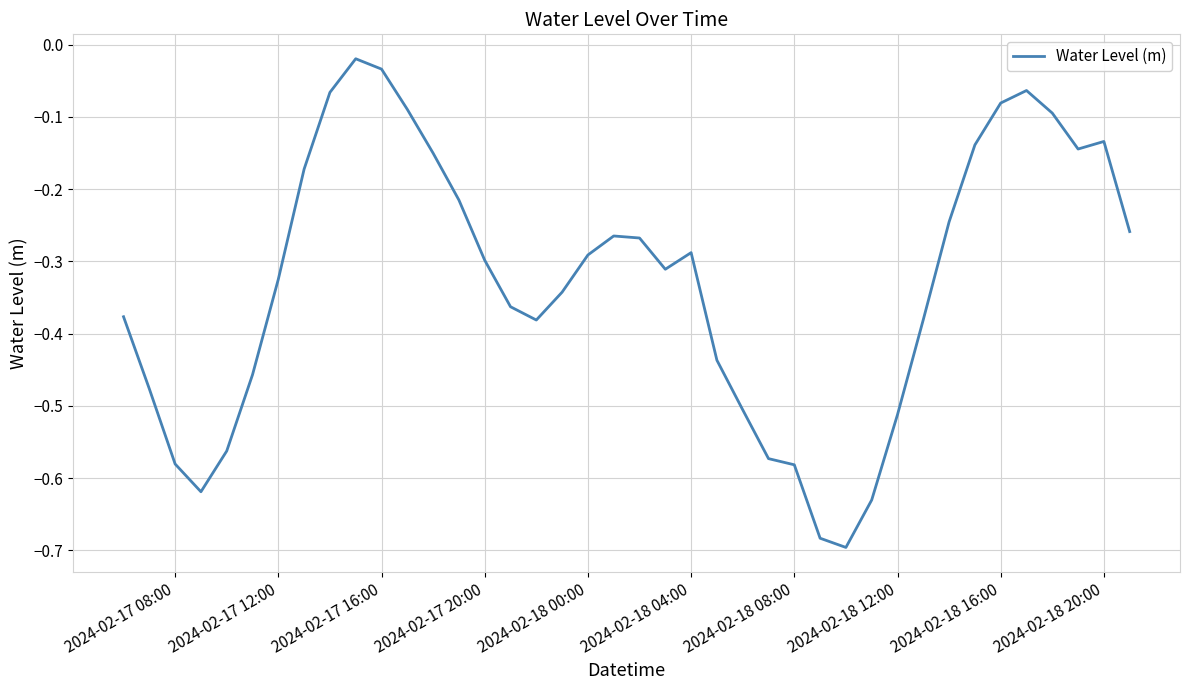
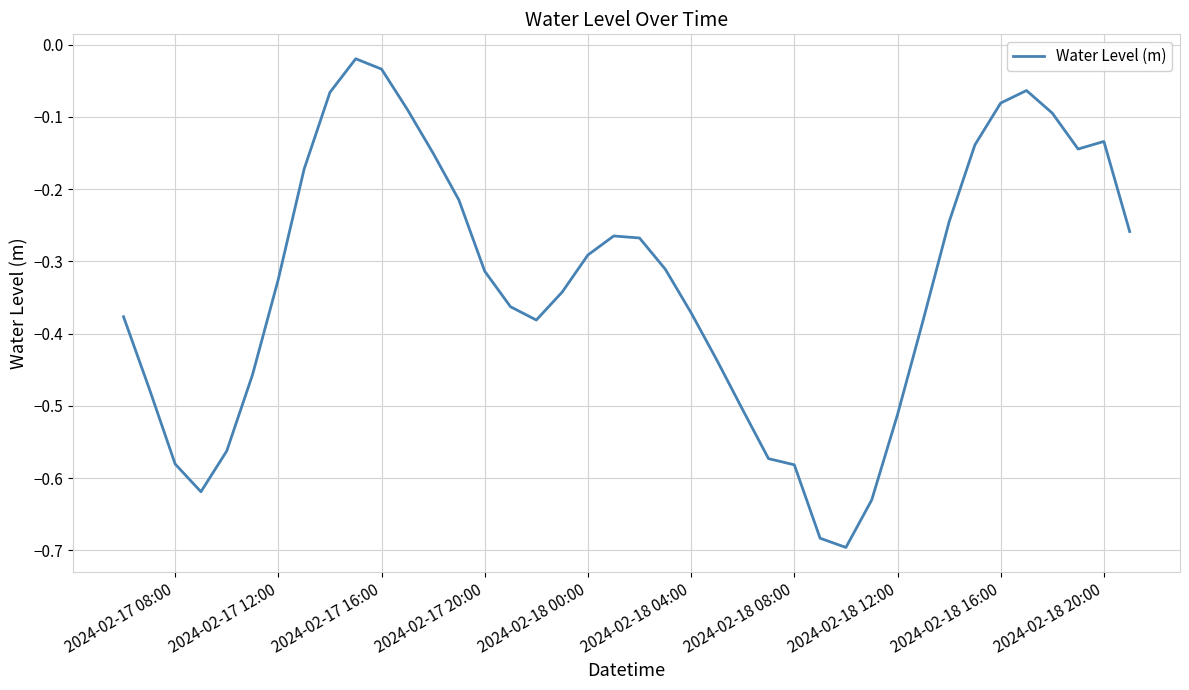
2024-02-17 20:00: -0.30 -> -0.31
2024-02-18 04:00: -0.29 -> -0.37
